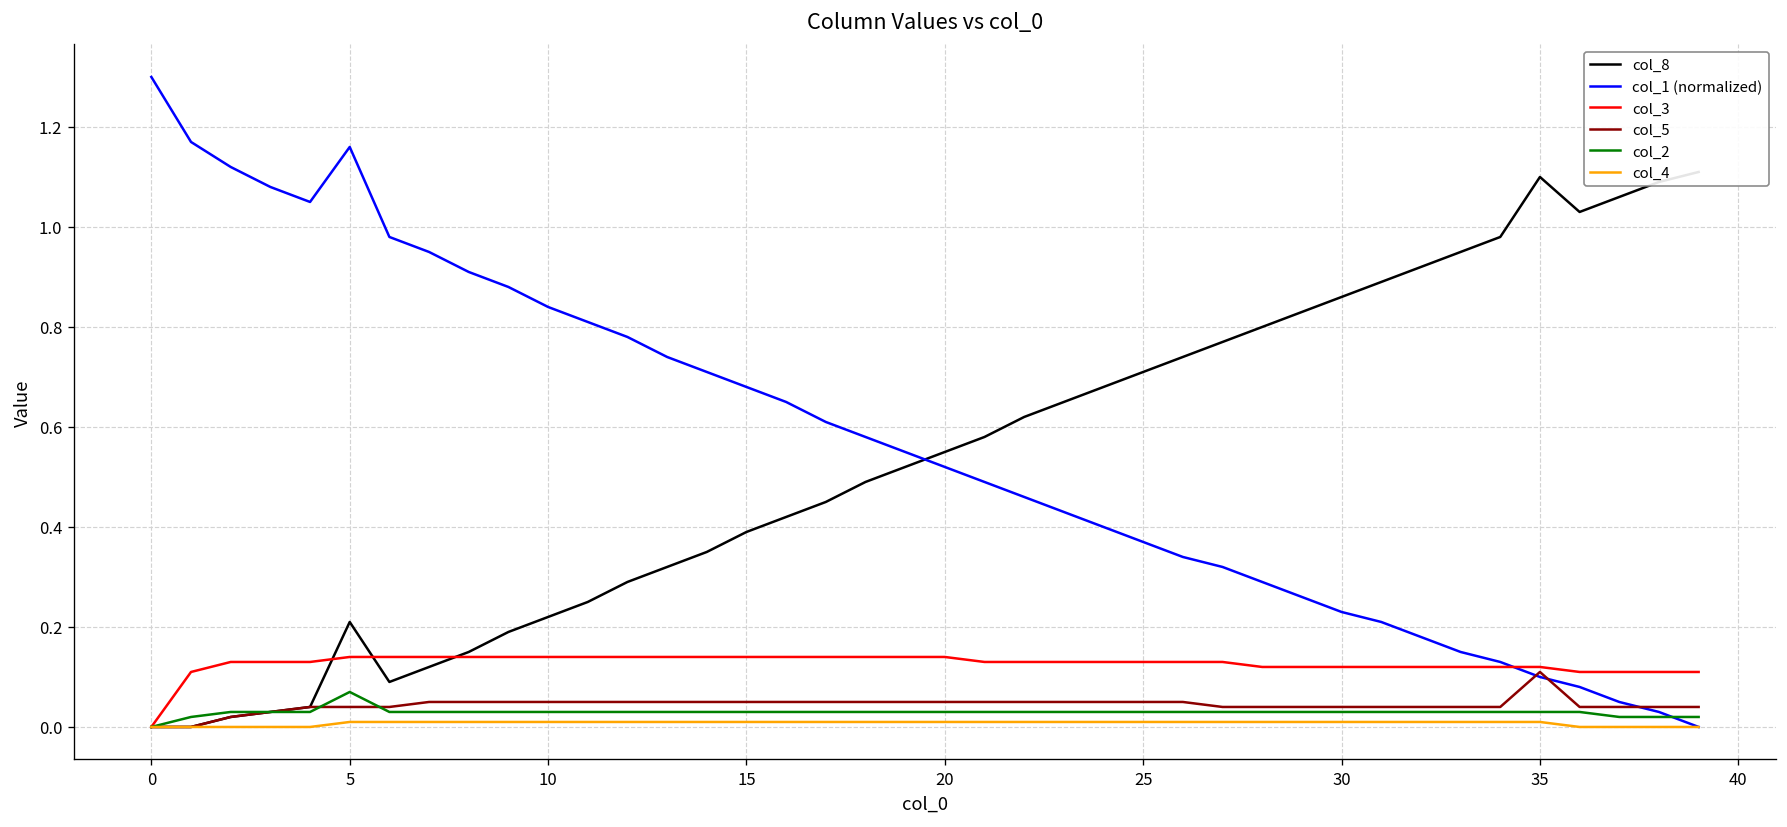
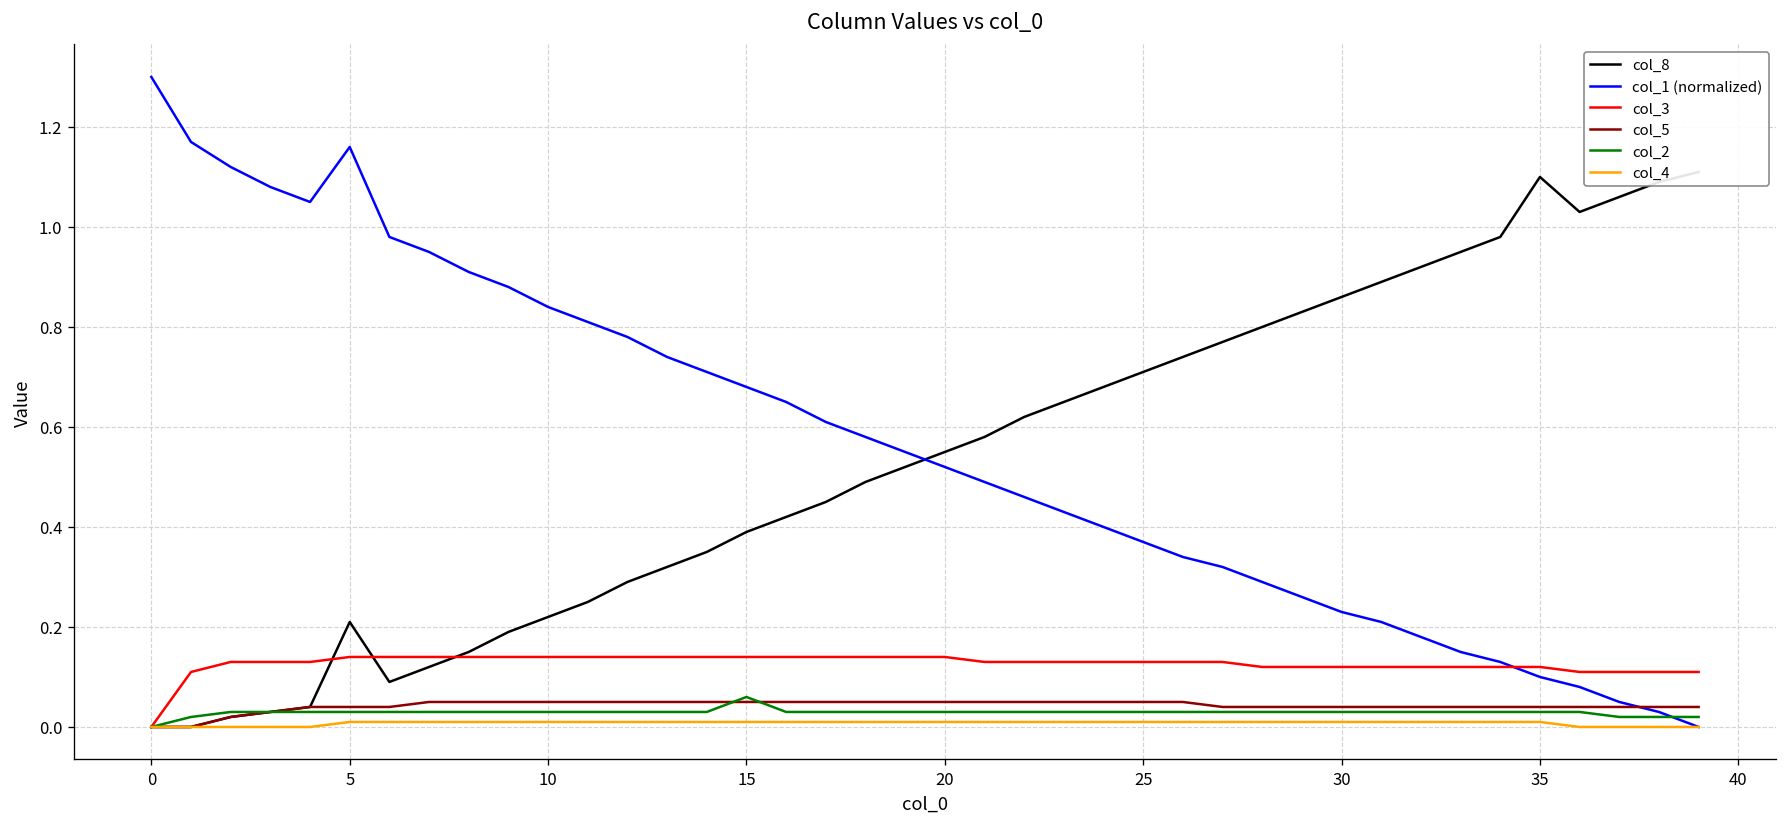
col_2, 5: 0.07 -> 0.03
col_2, 15: 0.03 -> 0.06
col_5, 35: 0.11 -> 0.04
